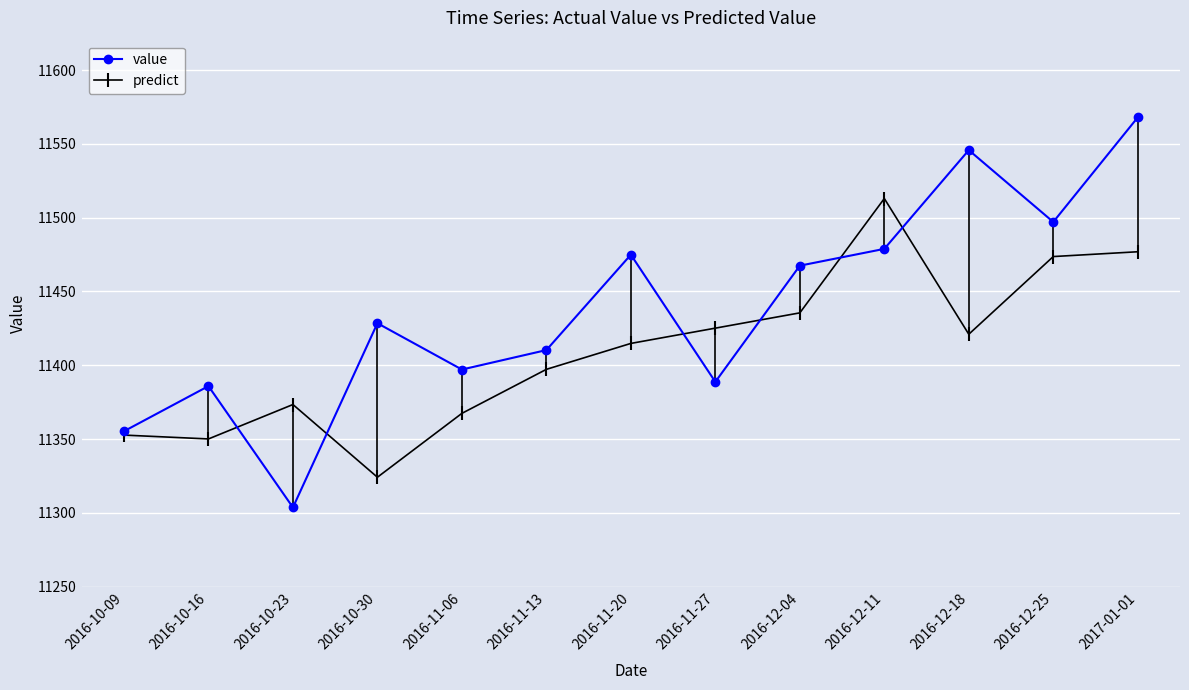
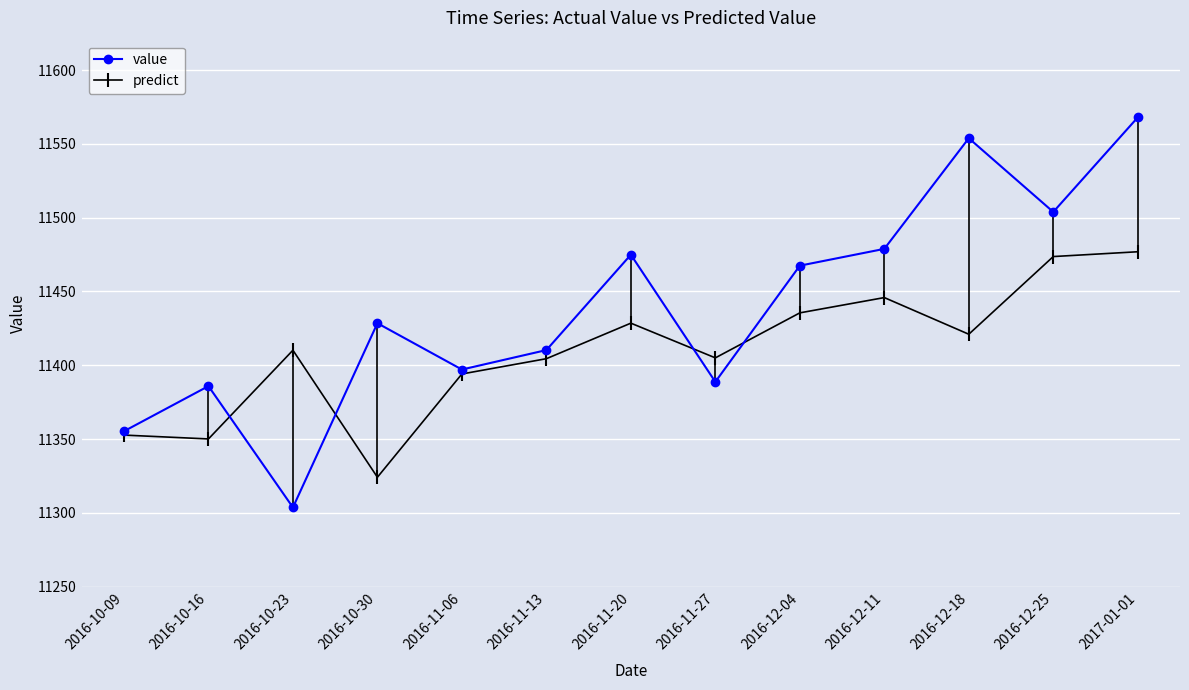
predict, 2016-10-23: 11373 -> 11410
predict, 2016-11-06: 11367 -> 11394
predict, 2016-11-13: 11397 -> 11404
predict, 2016-11-20: 11415 -> 11429
predict, 2016-11-27: 11425 -> 11405
predict, 2016-12-11: 11513 -> 11446
value, 2016-12-18: 11546 -> 11554
value, 2016-12-25: 11497 -> 11504
